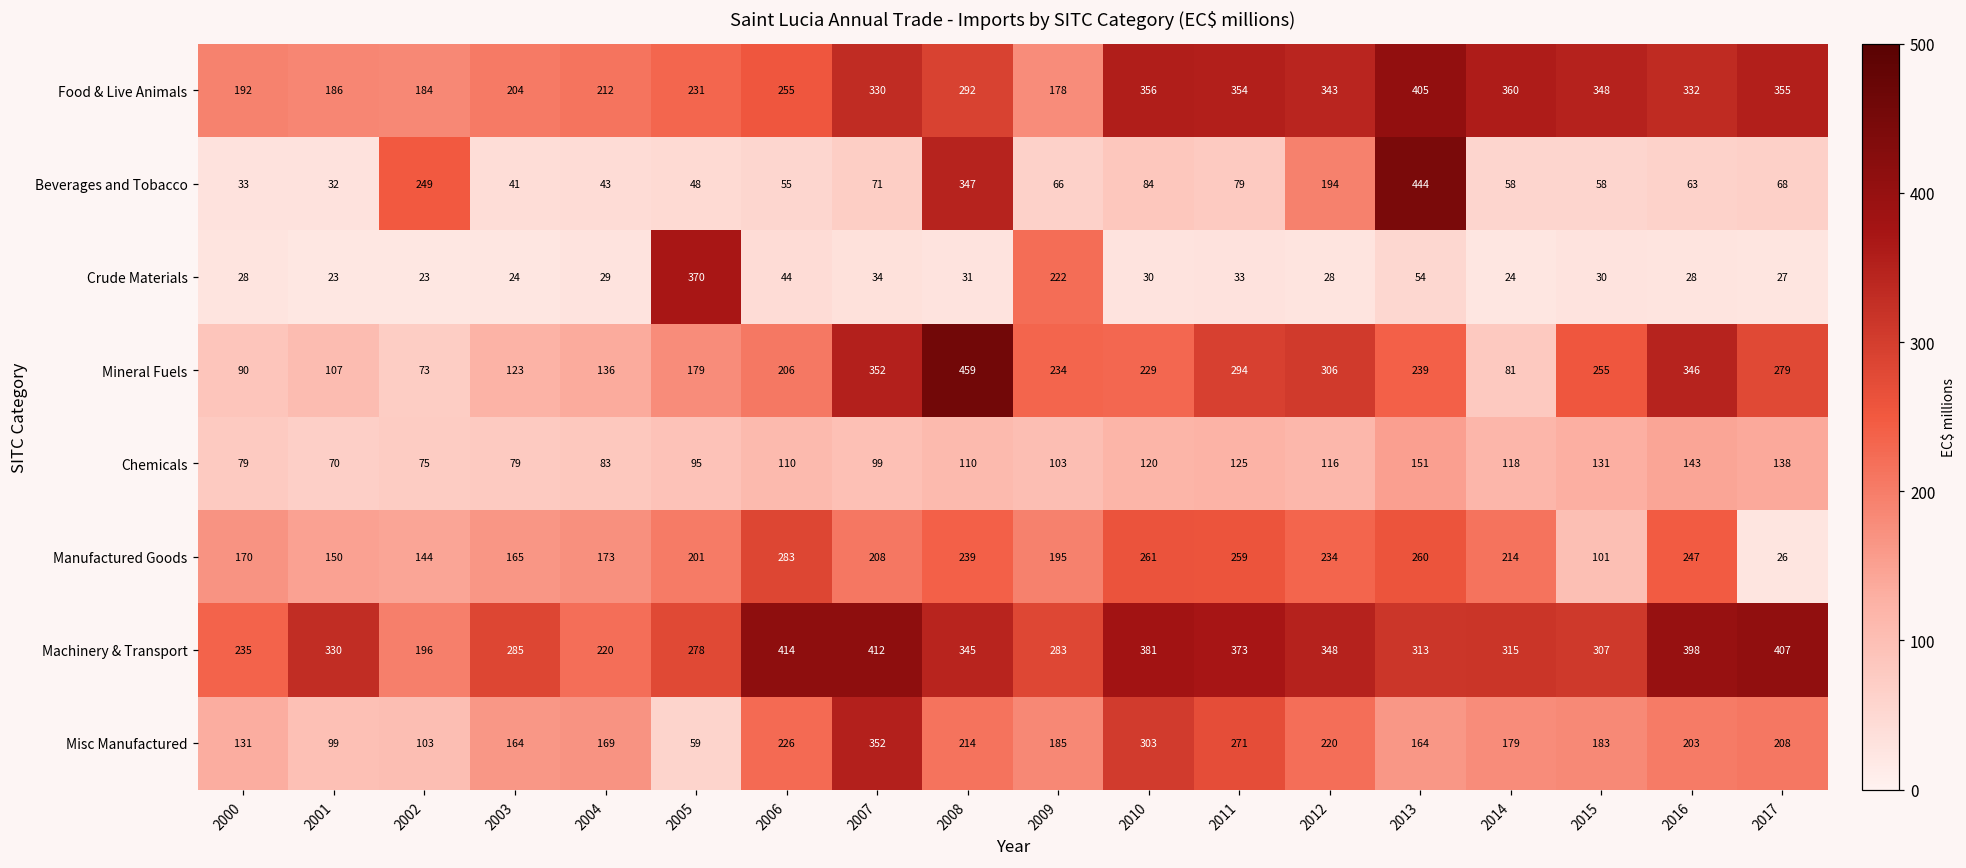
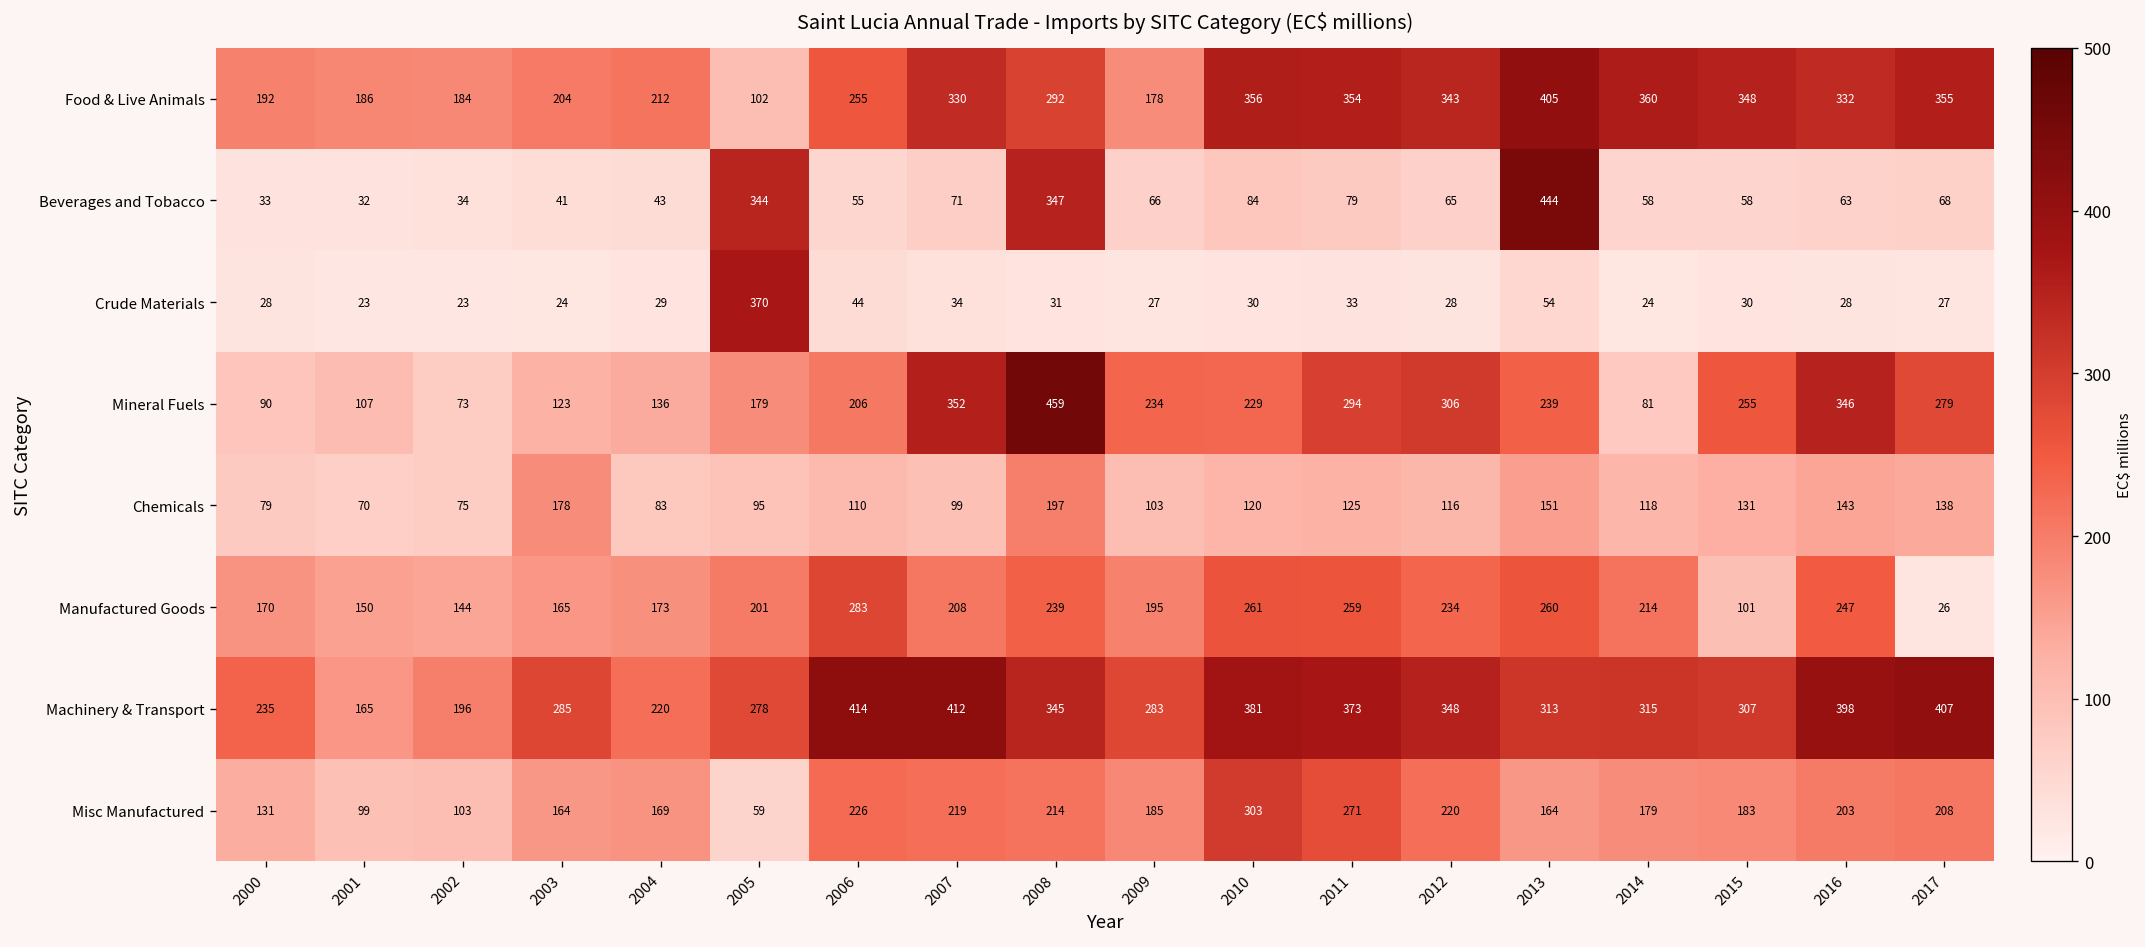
Food & Live Animals, 2005: 231 -> 102
Beverages and Tobacco, 2002: 249 -> 34
Beverages and Tobacco, 2005: 48 -> 344
Beverages and Tobacco, 2012: 194 -> 65
Crude Materials, 2009: 222 -> 27
Chemicals, 2003: 79 -> 178
Chemicals, 2008: 110 -> 197
Machinery & Transport, 2001: 330 -> 165
Misc Manufactured, 2007: 352 -> 219
